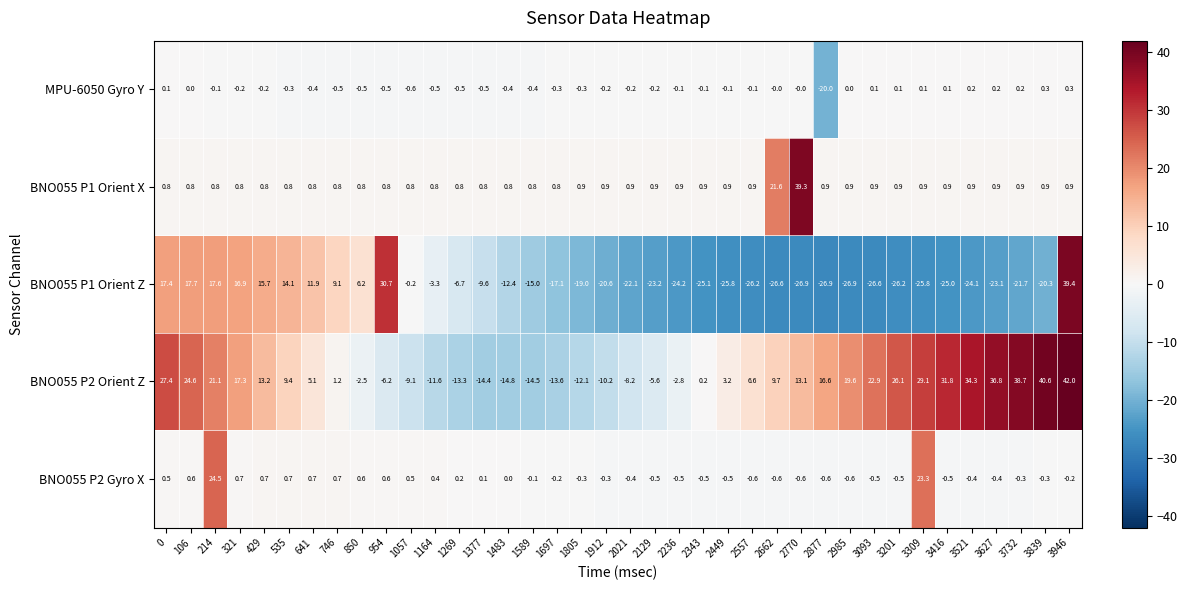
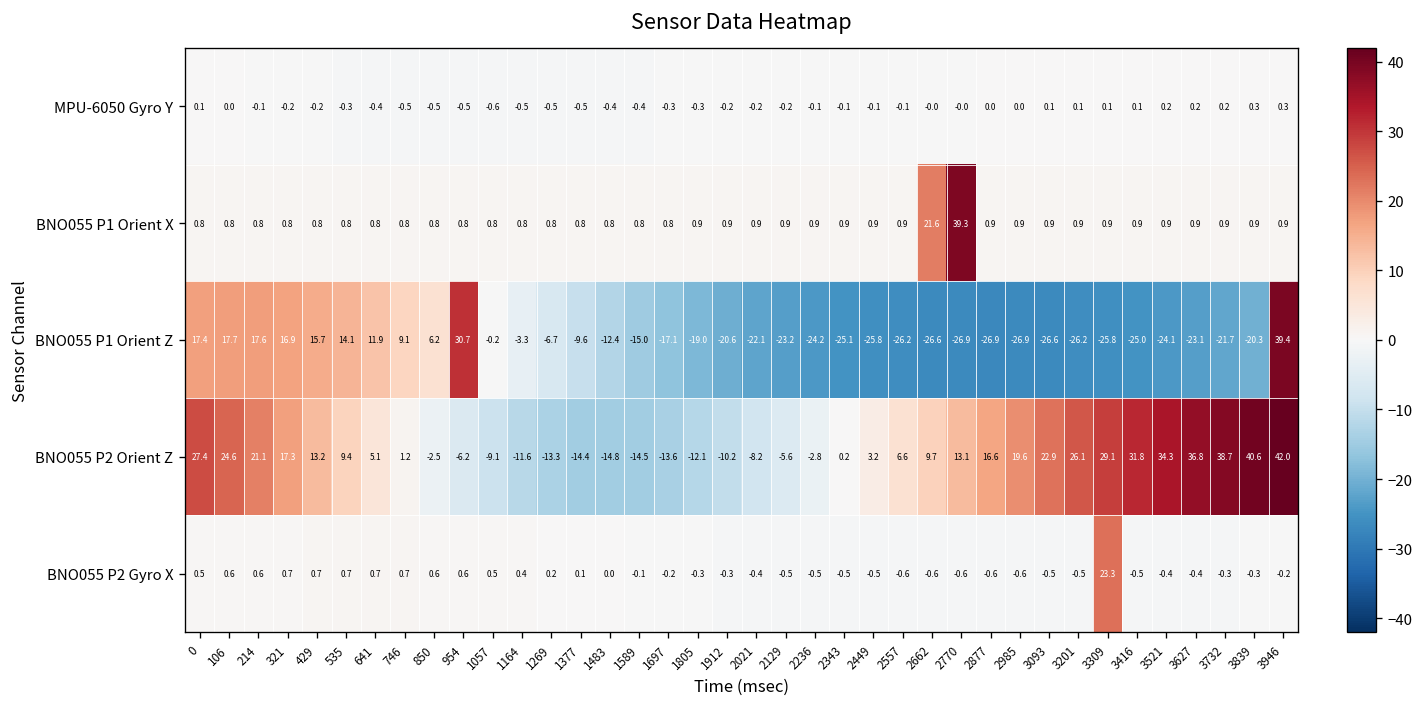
MPU-6050 Gyro Y, 2877: -20.0 -> 0.0
BNO055 P2 Gyro X, 214: 24.5 -> 0.6
